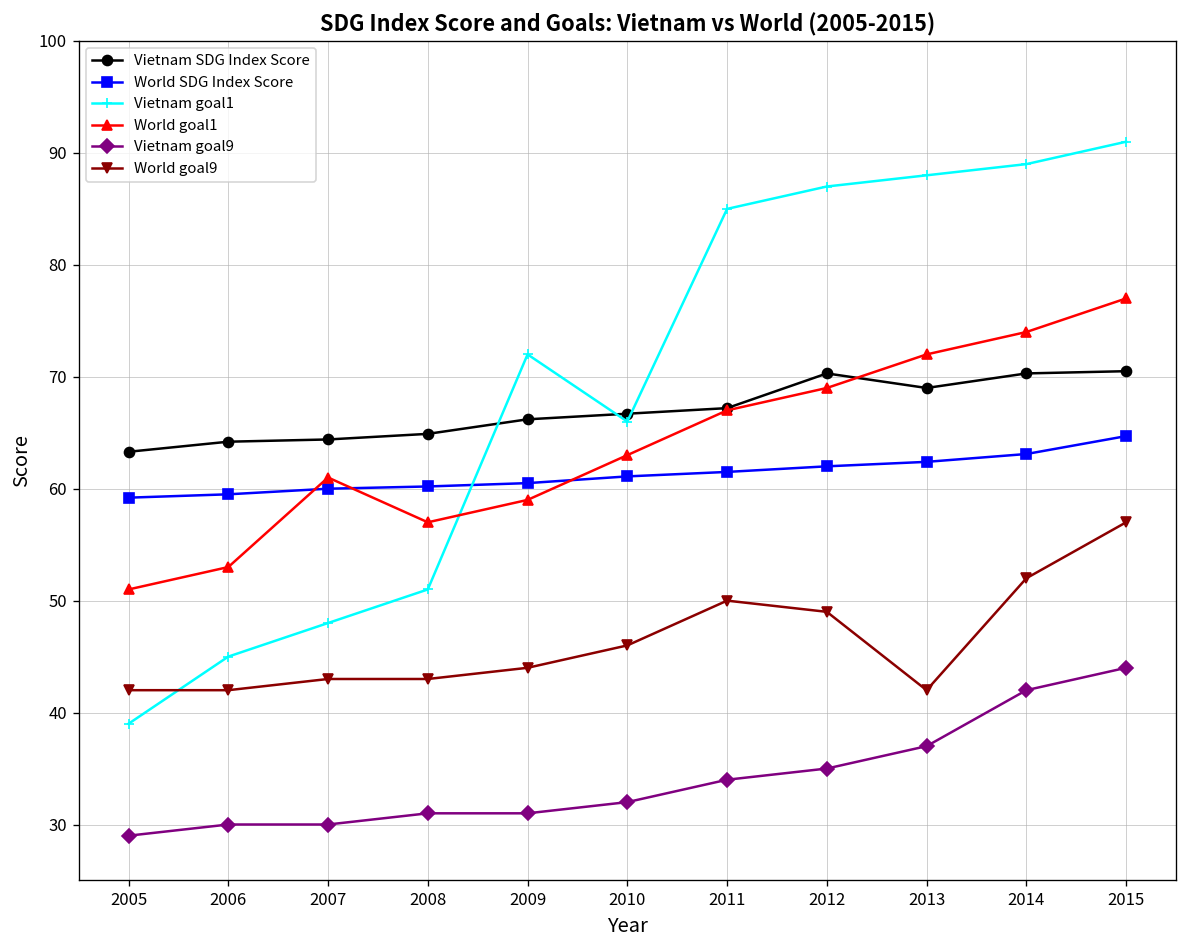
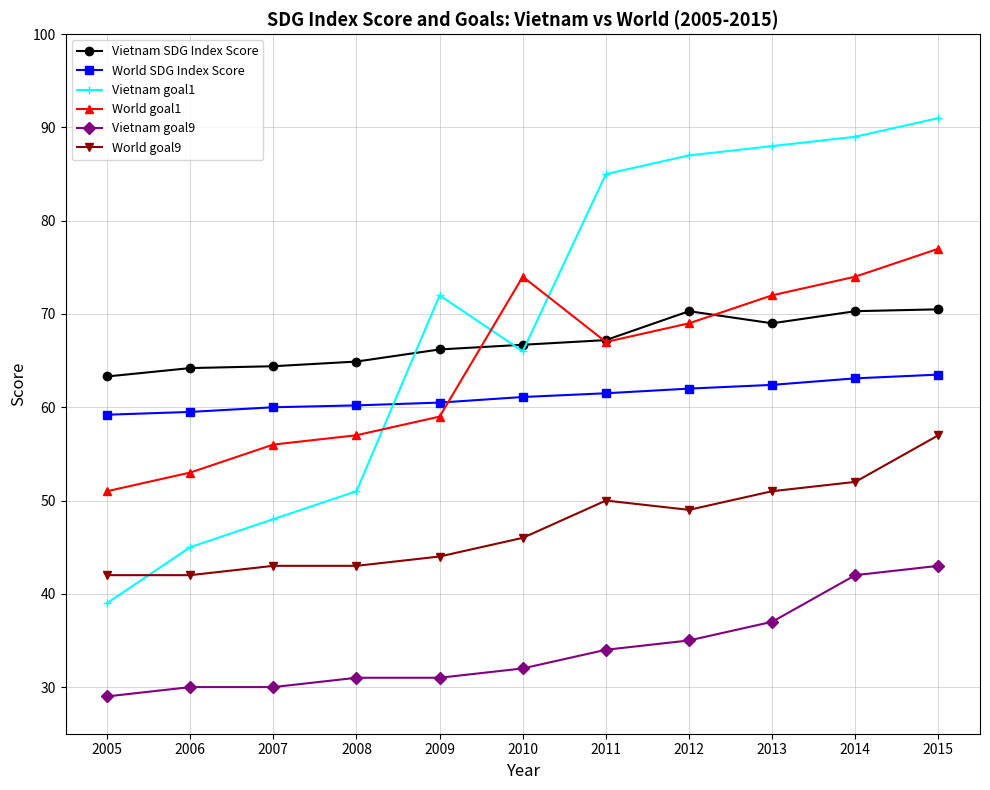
World goal1, 2007: 61 -> 56
World goal1, 2010: 63 -> 74
World goal9, 2013: 42 -> 51
World SDG Index Score, 2015: 65 -> 64
Vietnam goal9, 2015: 44 -> 43
